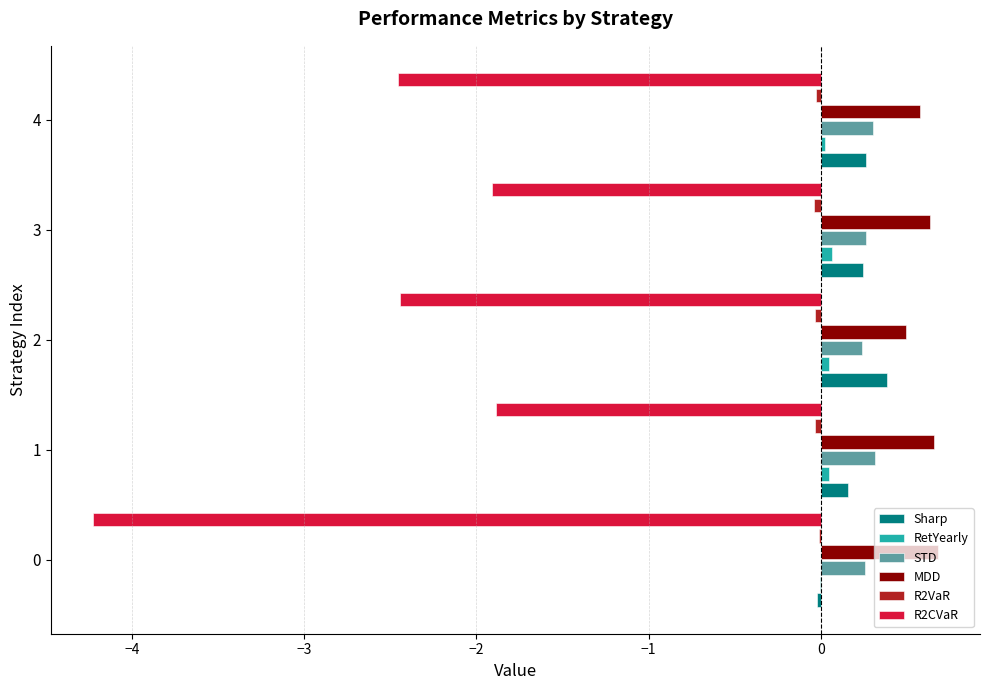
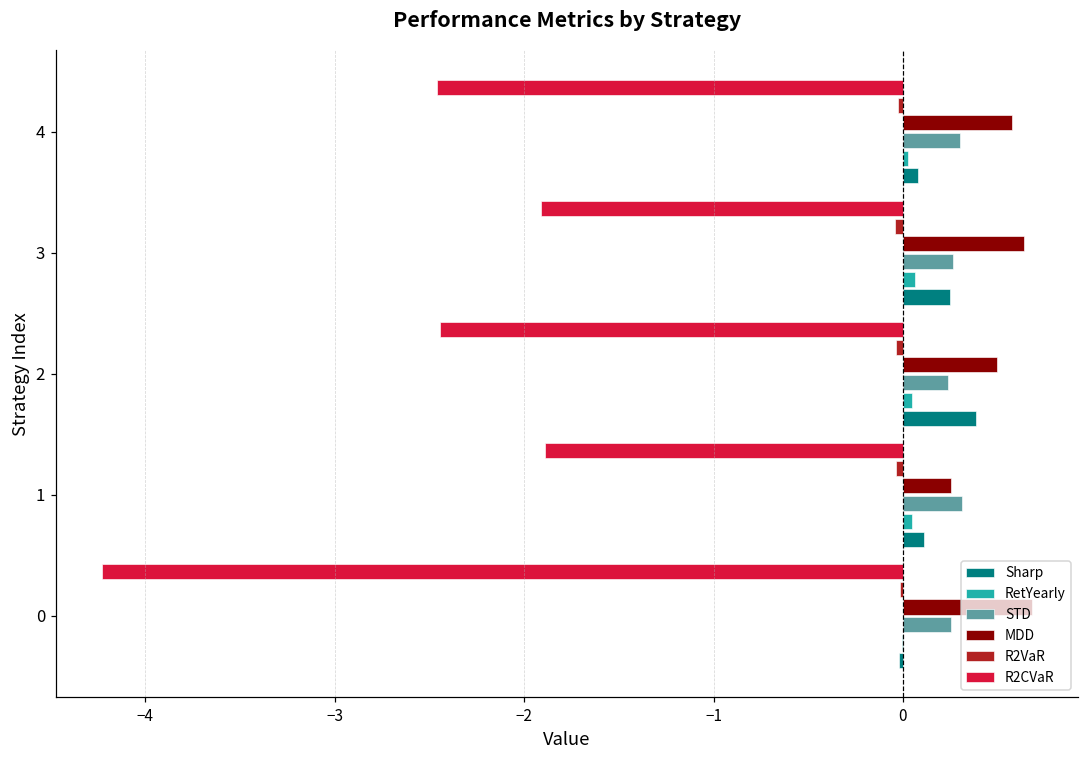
Sharp, 4: 0.26 -> 0.08
MDD, 1: 0.66 -> 0.26
Sharp, 1: 0.16 -> 0.11
